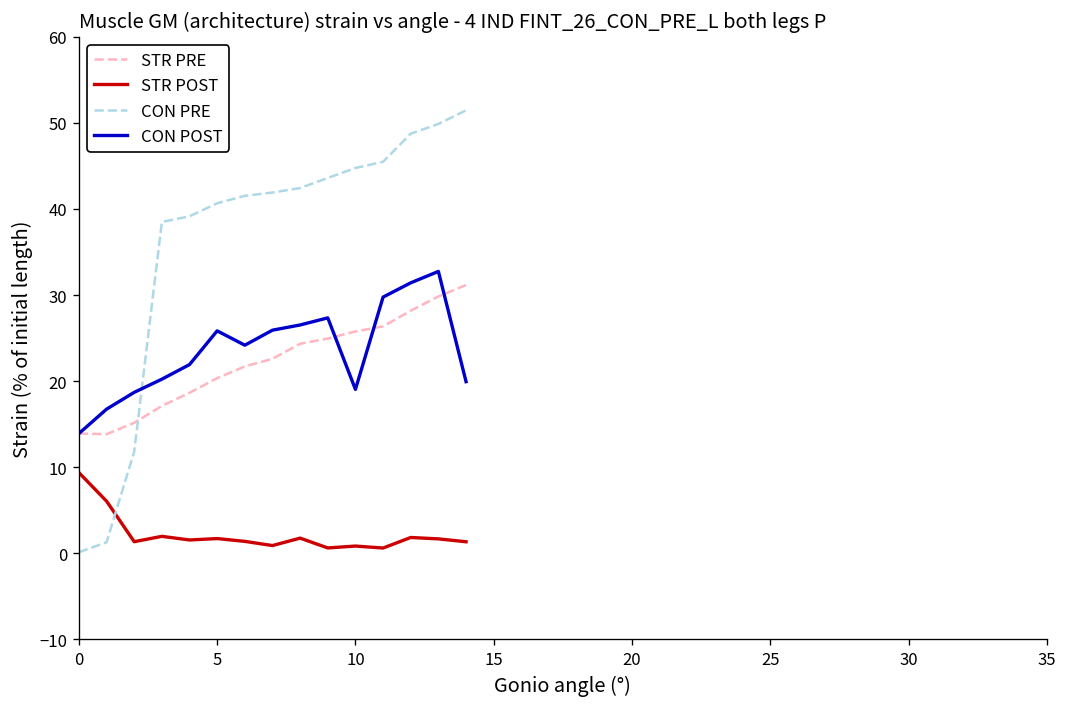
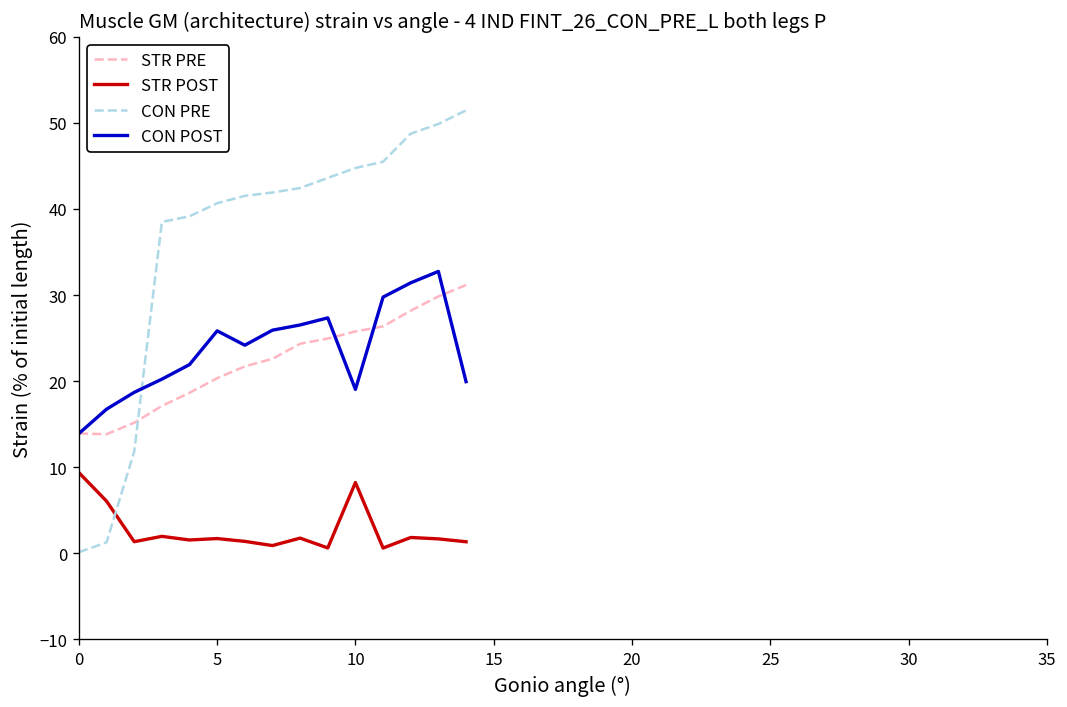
STR POST, 10: 1 -> 8
